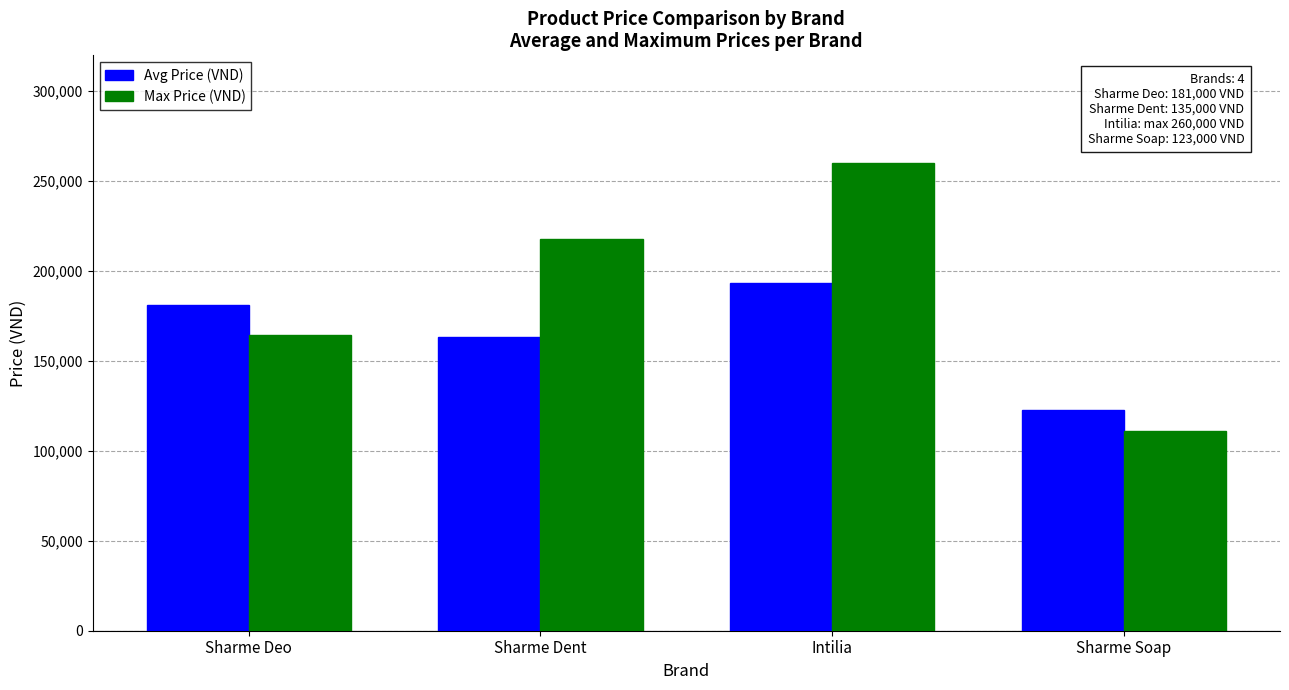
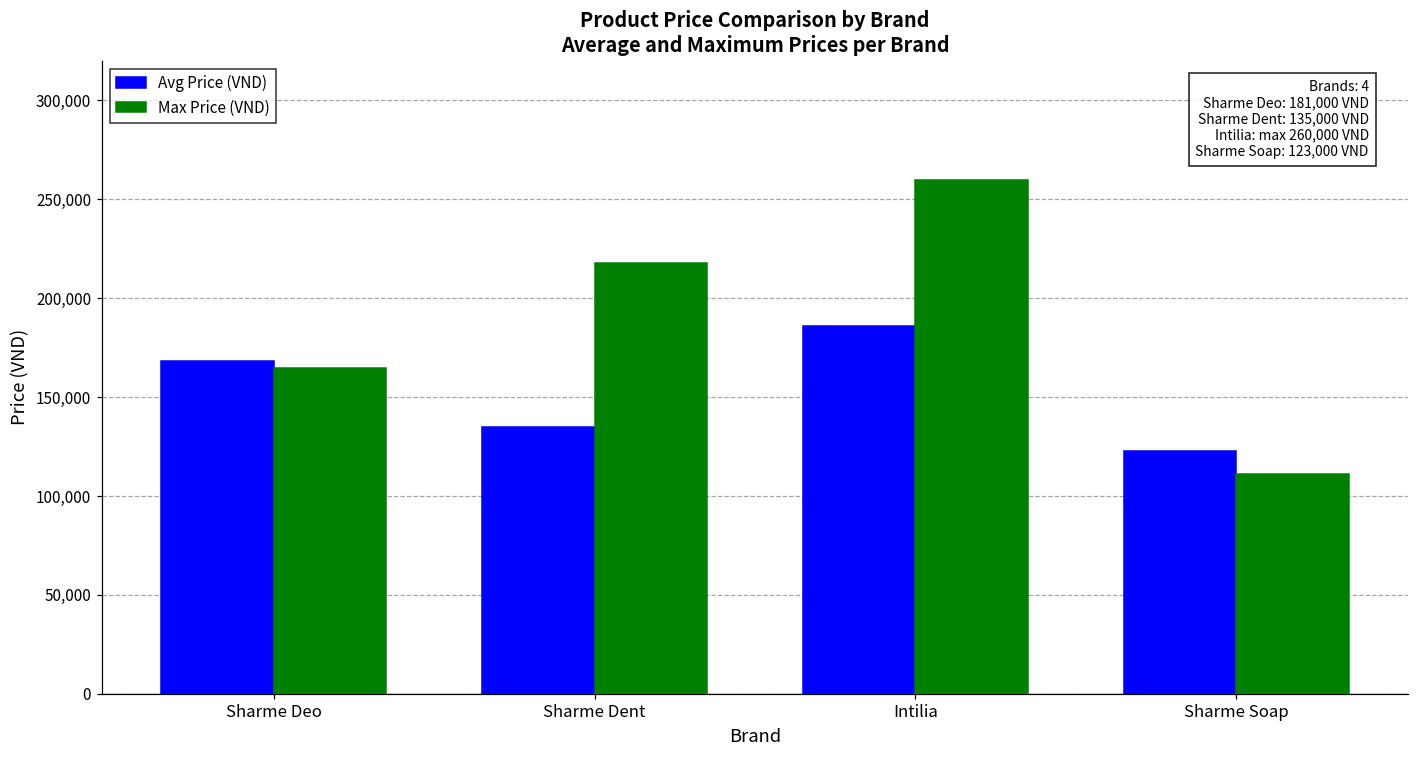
Avg Price (VND), Sharme Deo: 181,000 -> 168,000
Avg Price (VND), Sharme Dent: 164,000 -> 135,000
Avg Price (VND), Intilia: 193,000 -> 186,000
